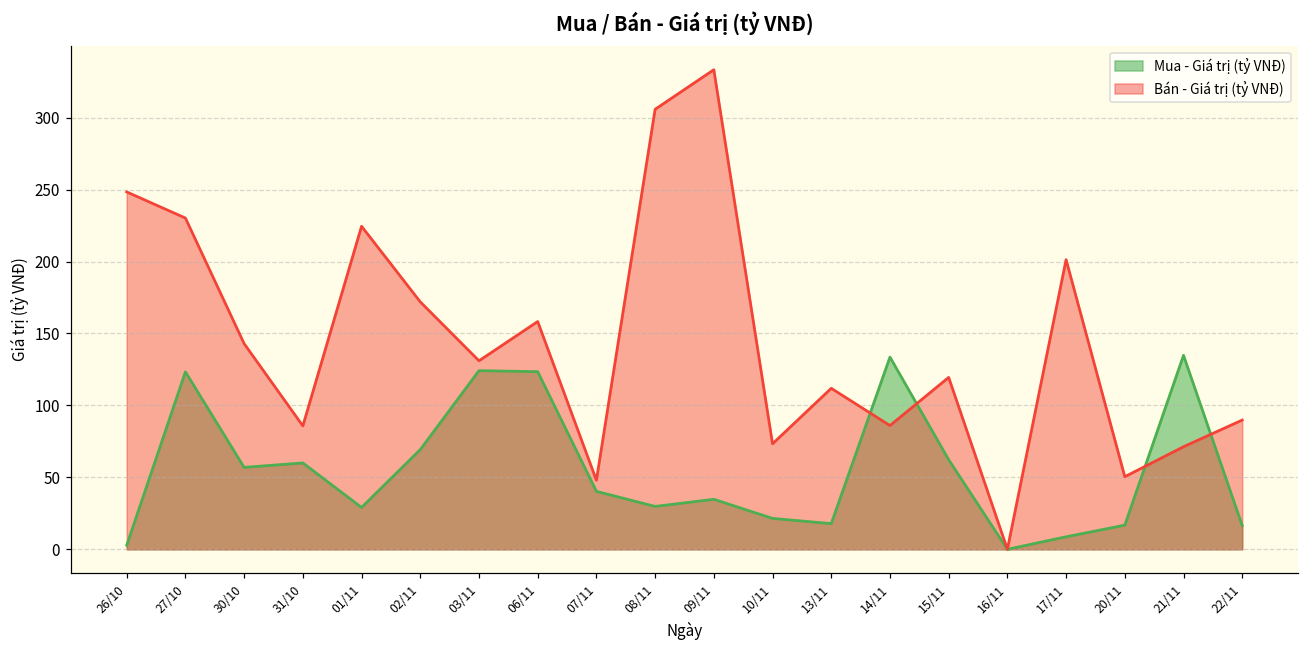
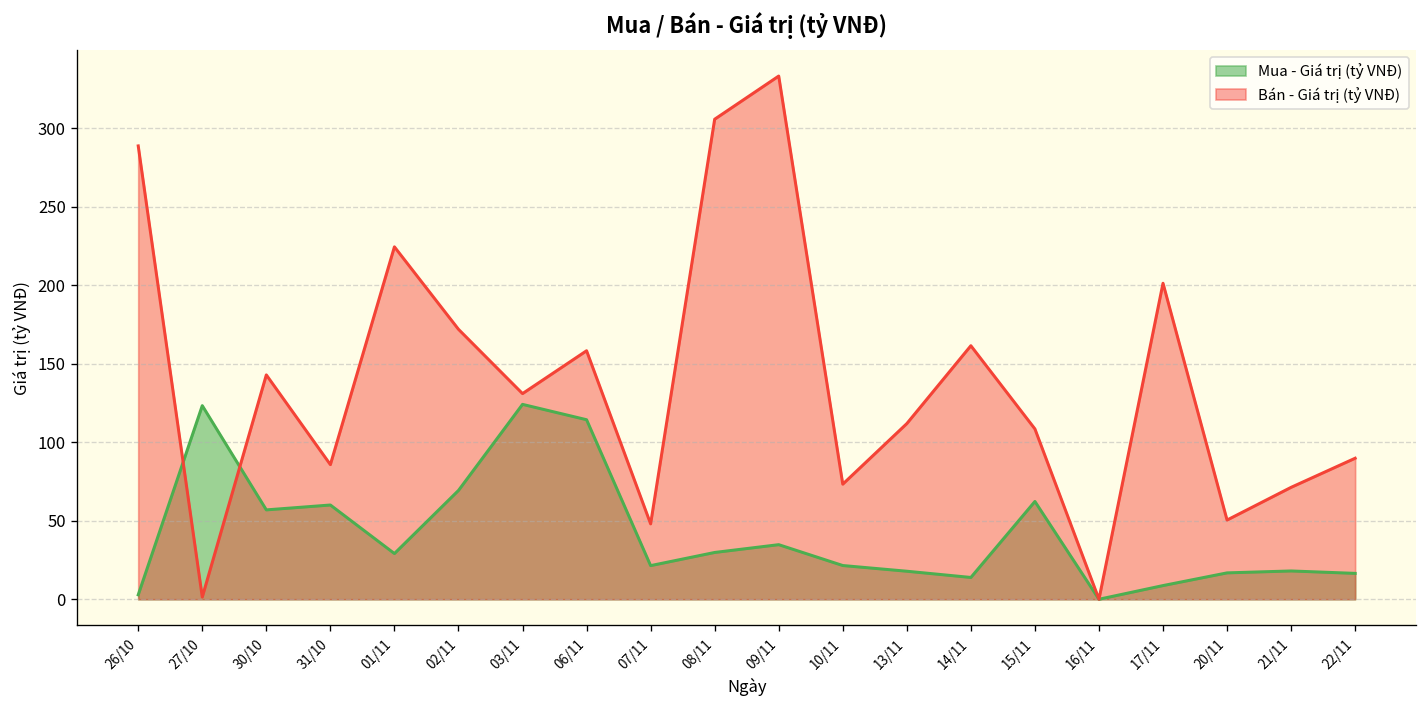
Bán - Giá trị (tỷ VNĐ), 26/10: 248 -> 289
Bán - Giá trị (tỷ VNĐ), 27/10: 230 -> 1
Mua - Giá trị (tỷ VNĐ), 06/11: 123 -> 114
Mua - Giá trị (tỷ VNĐ), 07/11: 40 -> 21
Mua - Giá trị (tỷ VNĐ), 14/11: 134 -> 14
Bán - Giá trị (tỷ VNĐ), 14/11: 86 -> 162
Bán - Giá trị (tỷ VNĐ), 15/11: 119 -> 109
Mua - Giá trị (tỷ VNĐ), 21/11: 135 -> 18
